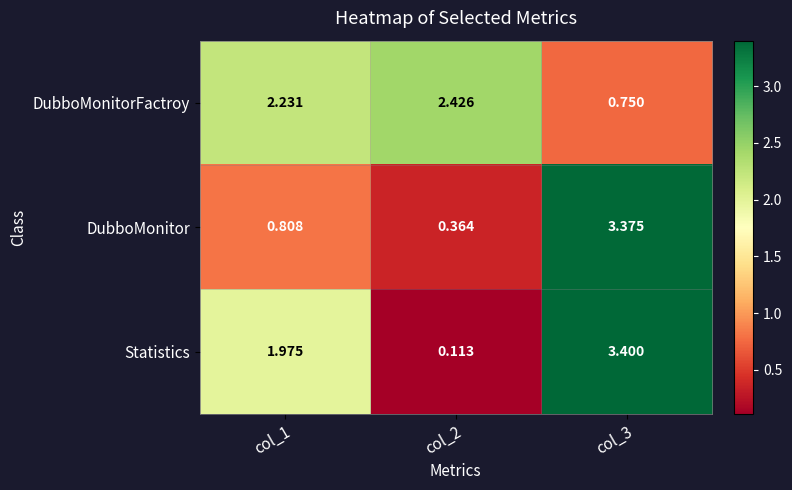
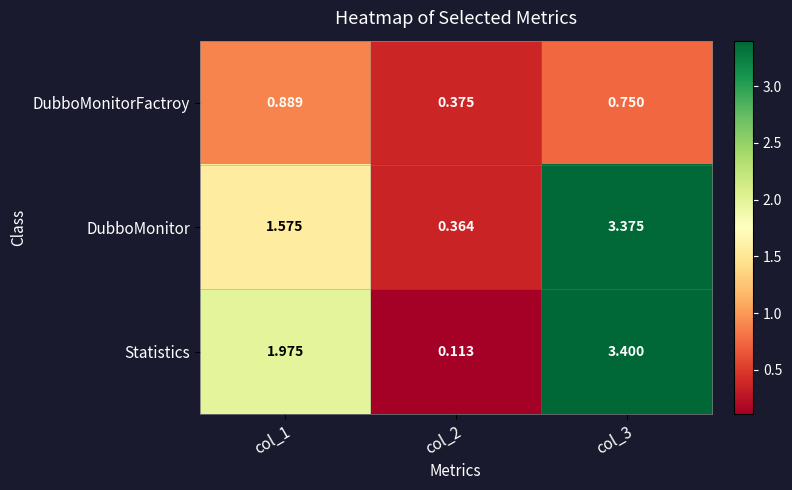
DubboMonitorFactroy, col_1: 2.231 -> 0.889
DubboMonitorFactroy, col_2: 2.426 -> 0.375
DubboMonitor, col_1: 0.808 -> 1.575
